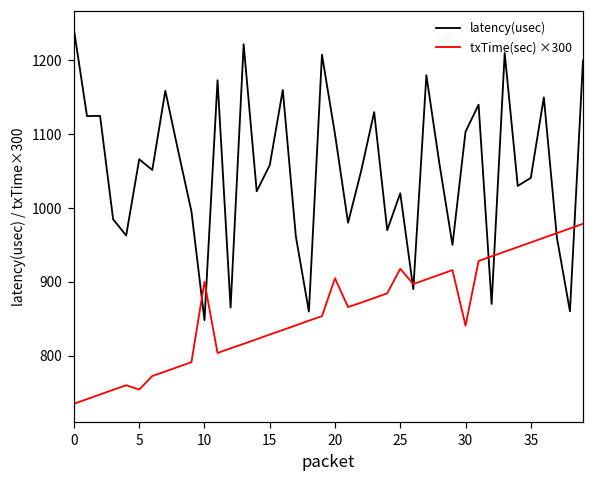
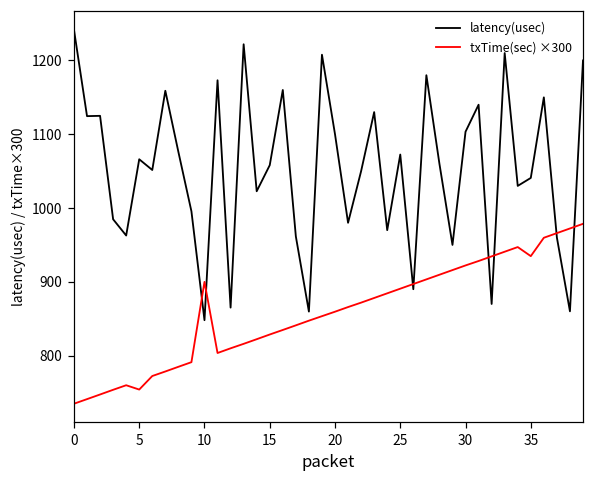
txTime(sec) ×300, 20: 900 -> 860
latency(usec), 25: 1020 -> 1070
txTime(sec) ×300, 25: 920 -> 890
txTime(sec) ×300, 30: 840 -> 920
txTime(sec) ×300, 35: 950 -> 930
